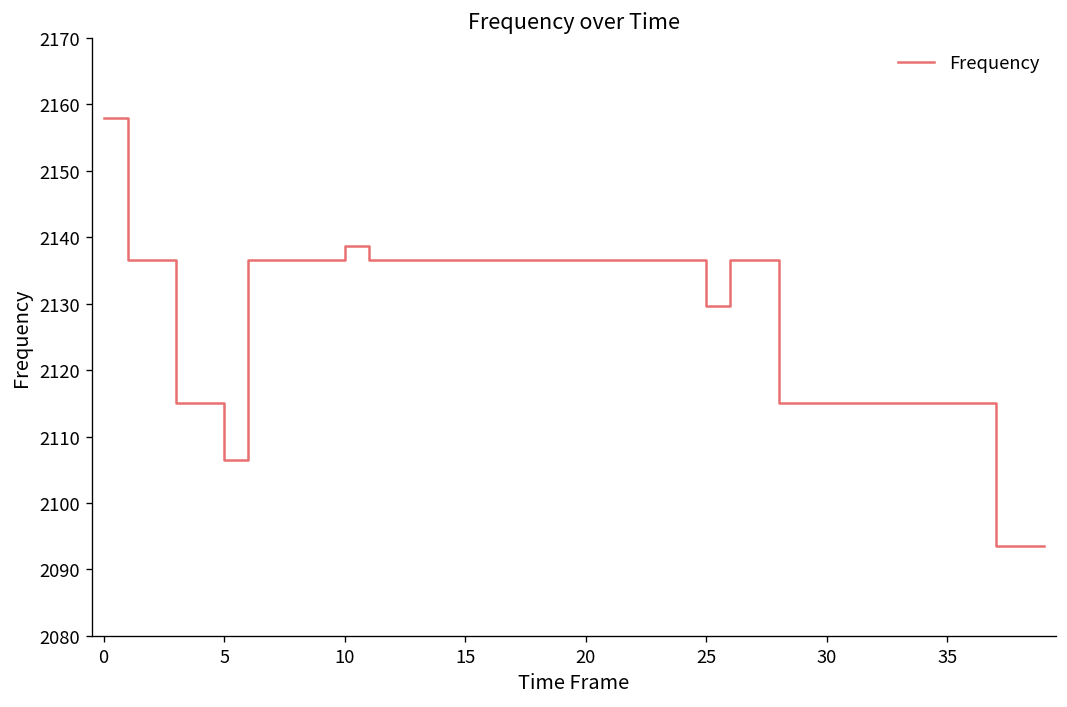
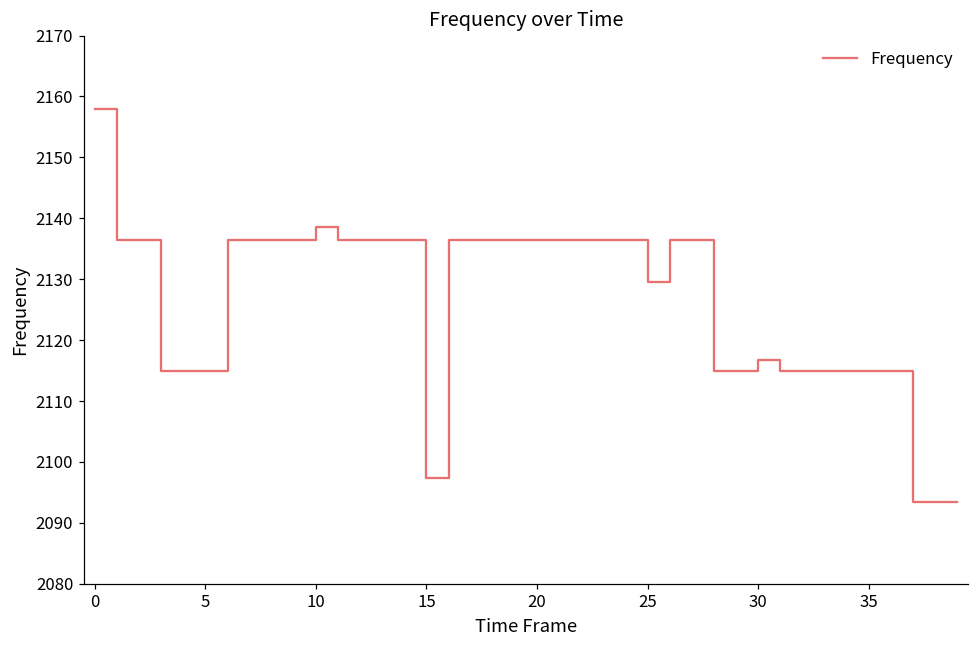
5: 2107 -> 2115
15: 2137 -> 2097
30: 2115 -> 2117
